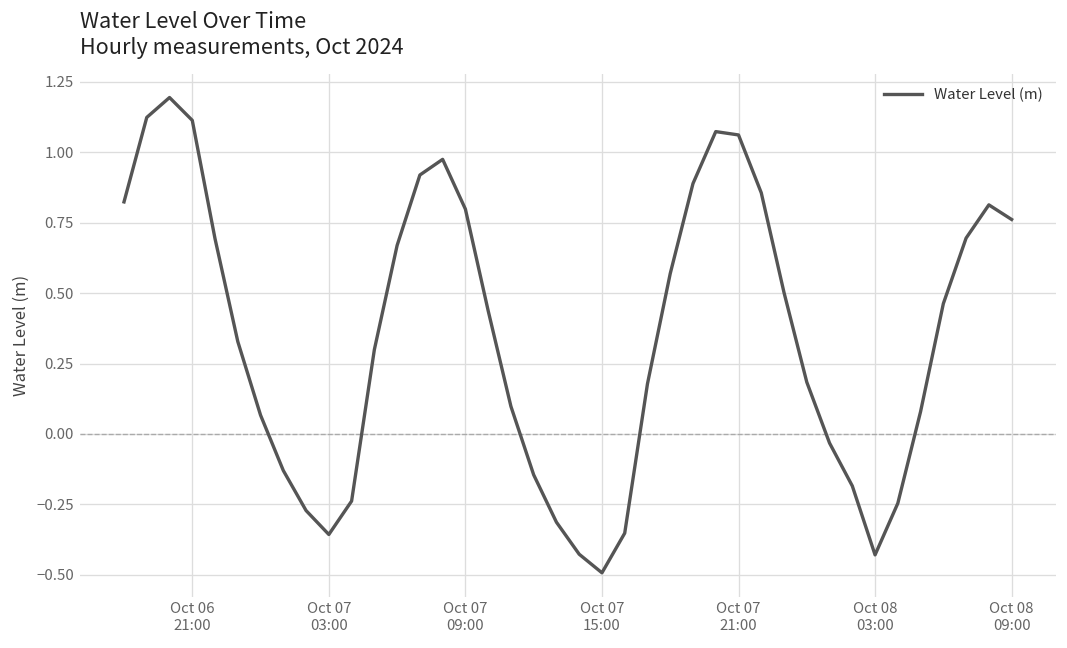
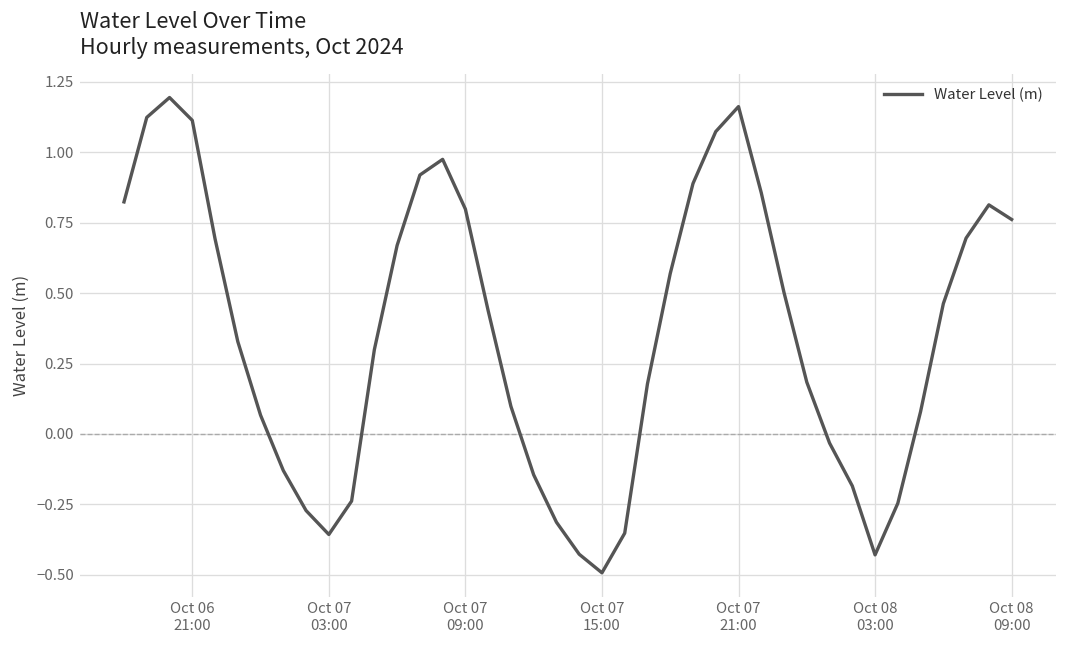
Oct 07 21:00: 1.06 -> 1.16
